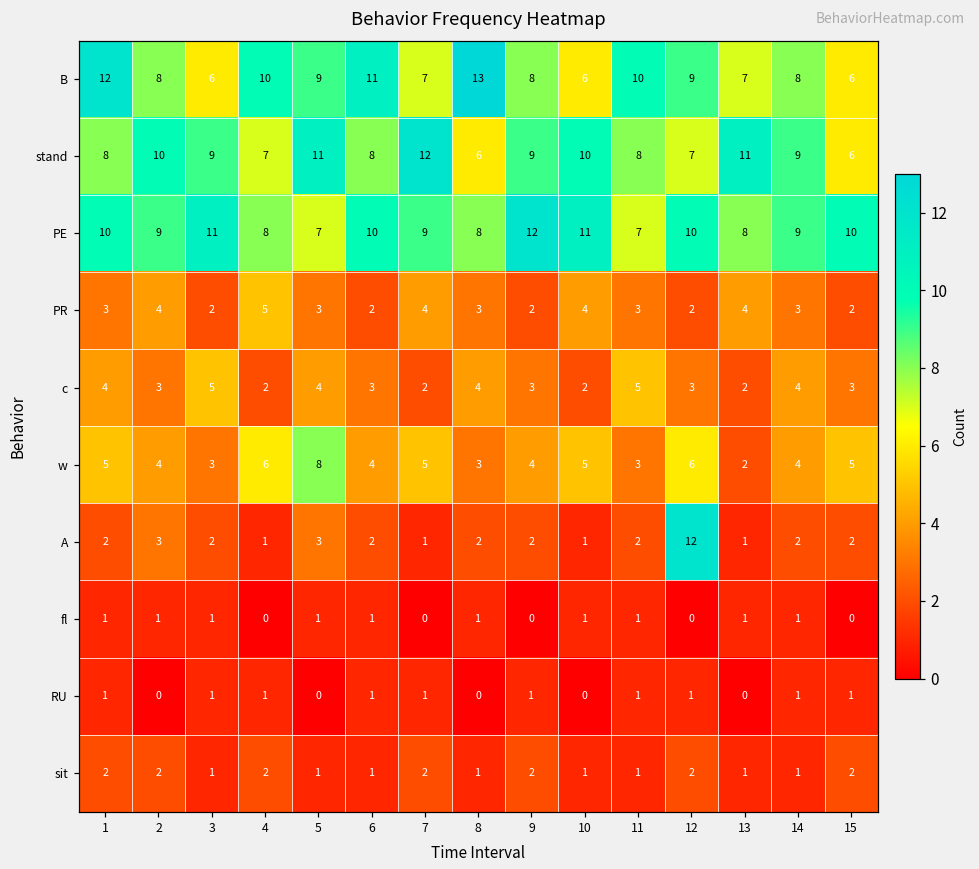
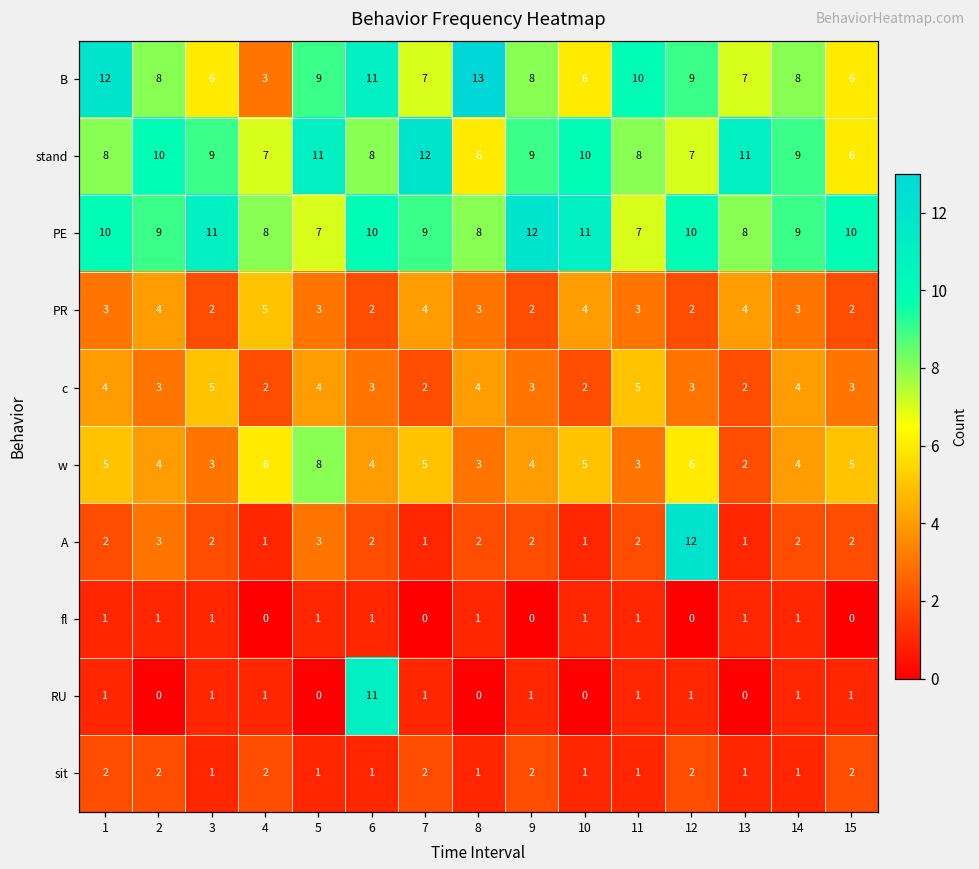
B, 4: 10 -> 3
RU, 6: 1 -> 11
